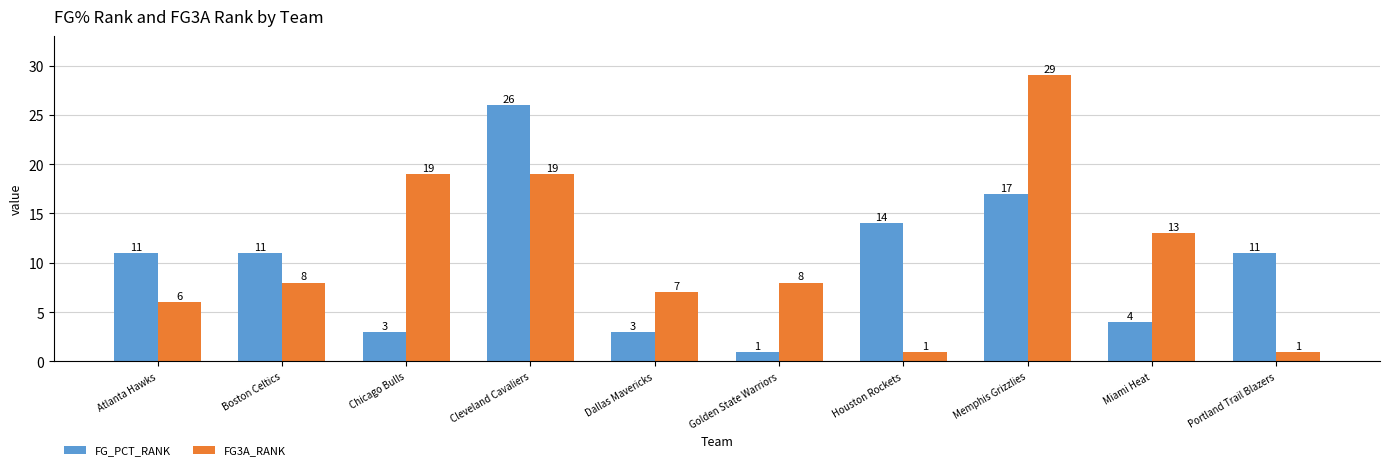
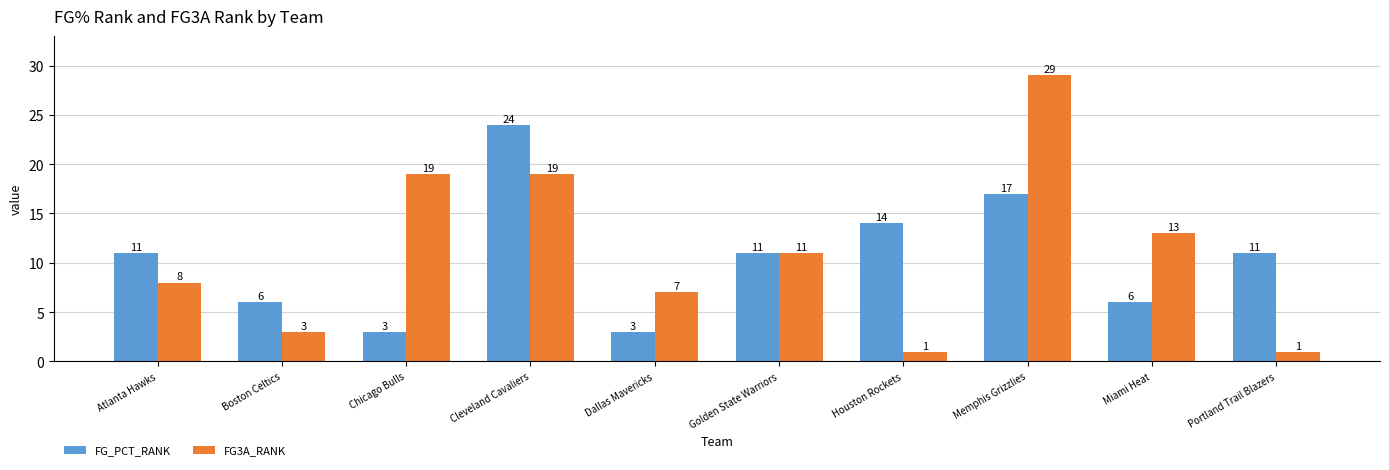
FG3A_RANK, Atlanta Hawks: 6 -> 8
FG_PCT_RANK, Boston Celtics: 11 -> 6
FG3A_RANK, Boston Celtics: 8 -> 3
FG_PCT_RANK, Cleveland Cavaliers: 26 -> 24
FG_PCT_RANK, Golden State Warriors: 1 -> 11
FG3A_RANK, Golden State Warriors: 8 -> 11
FG_PCT_RANK, Miami Heat: 4 -> 6
